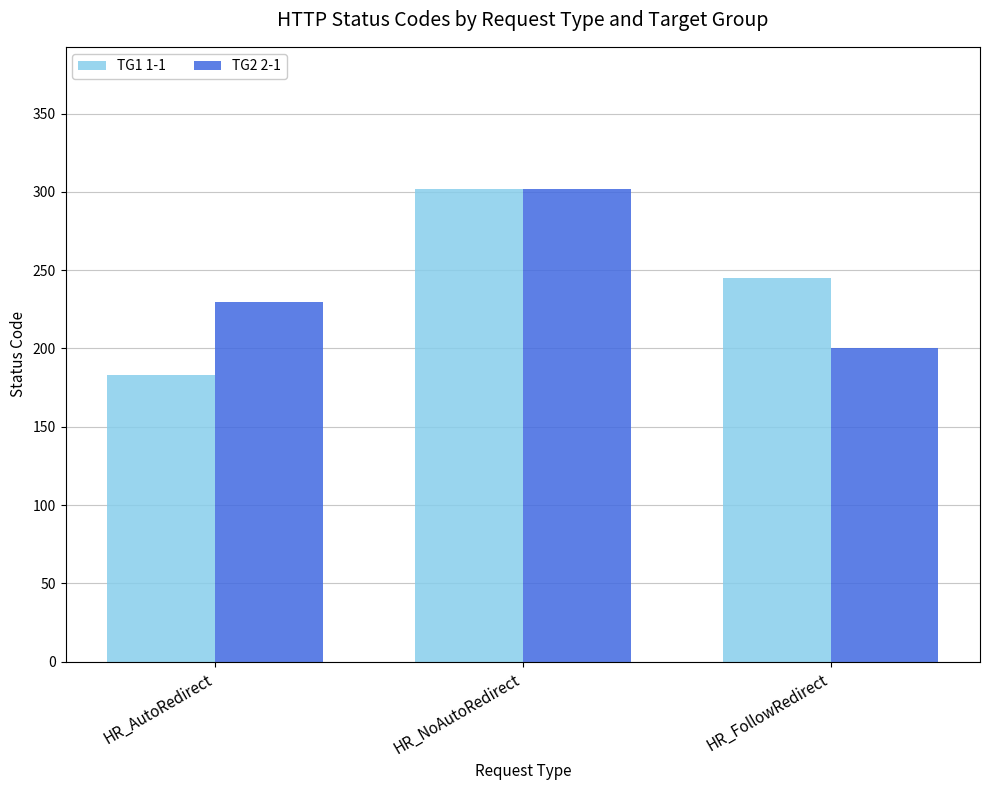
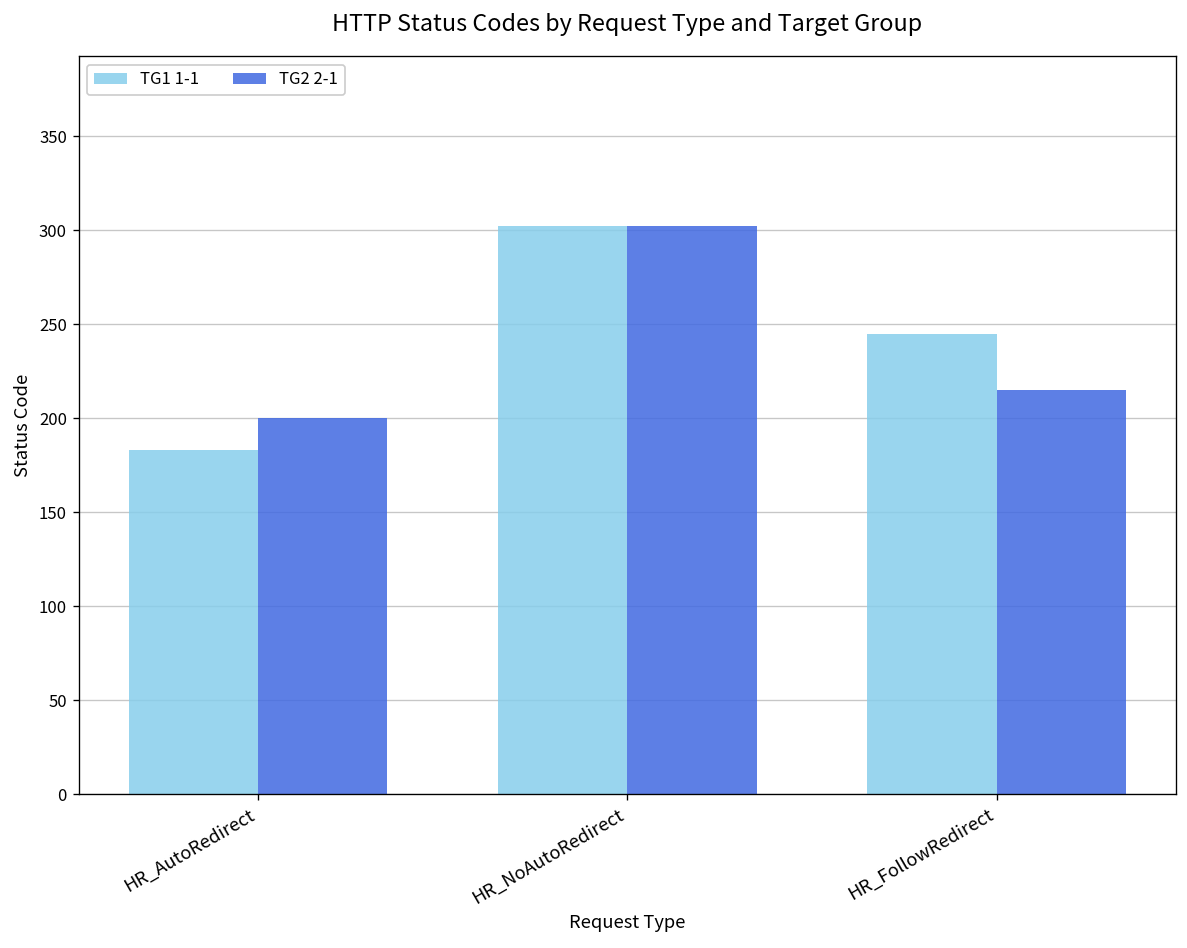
TG2 2-1, HR_AutoRedirect: 230 -> 200
TG2 2-1, HR_FollowRedirect: 200 -> 215
